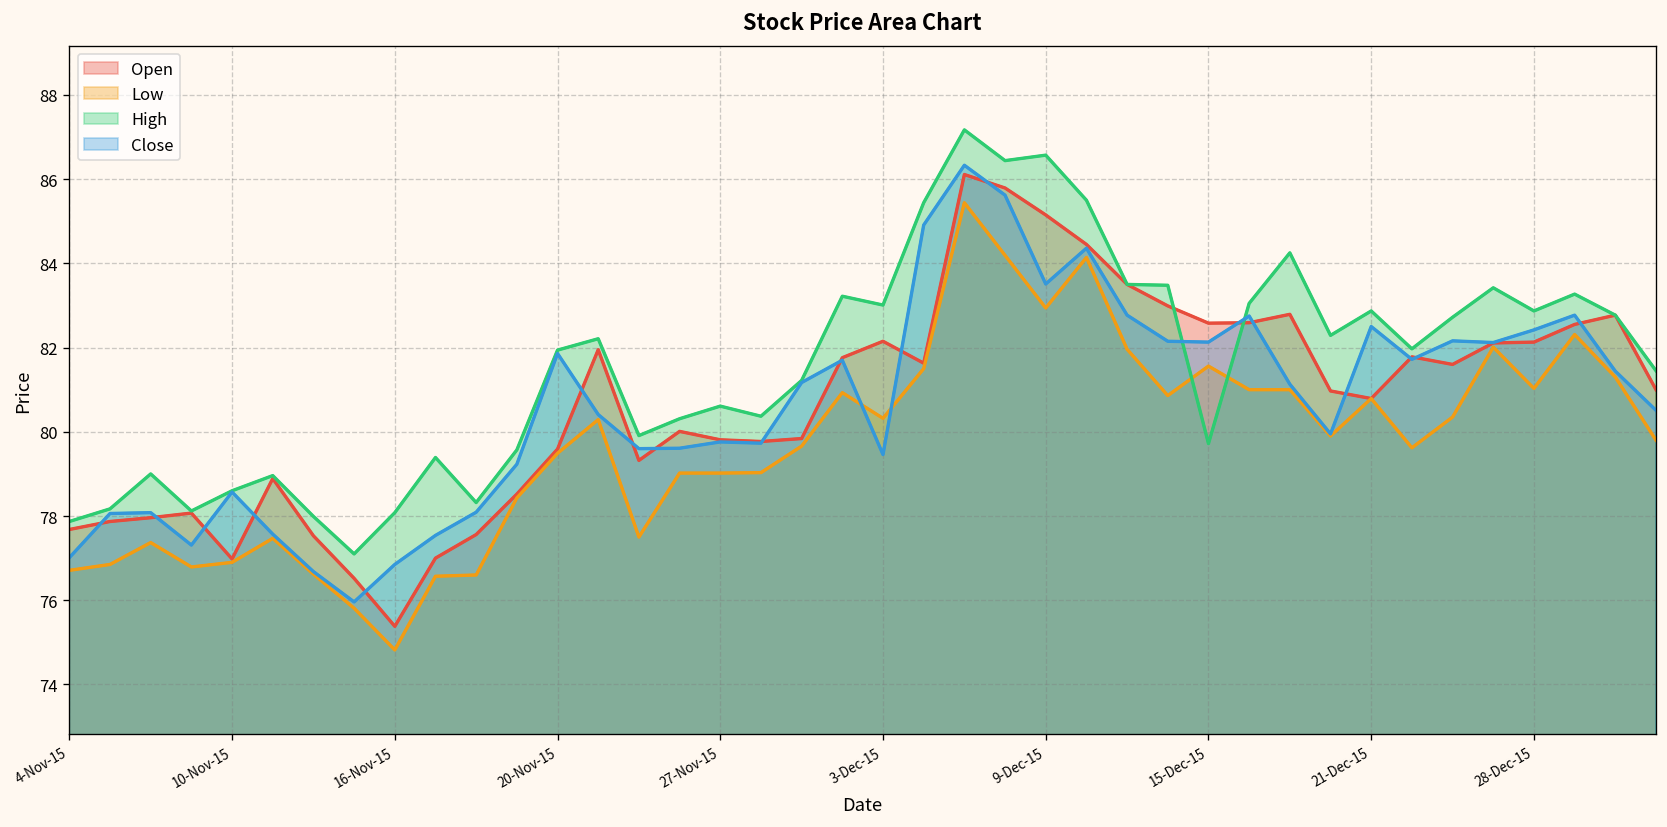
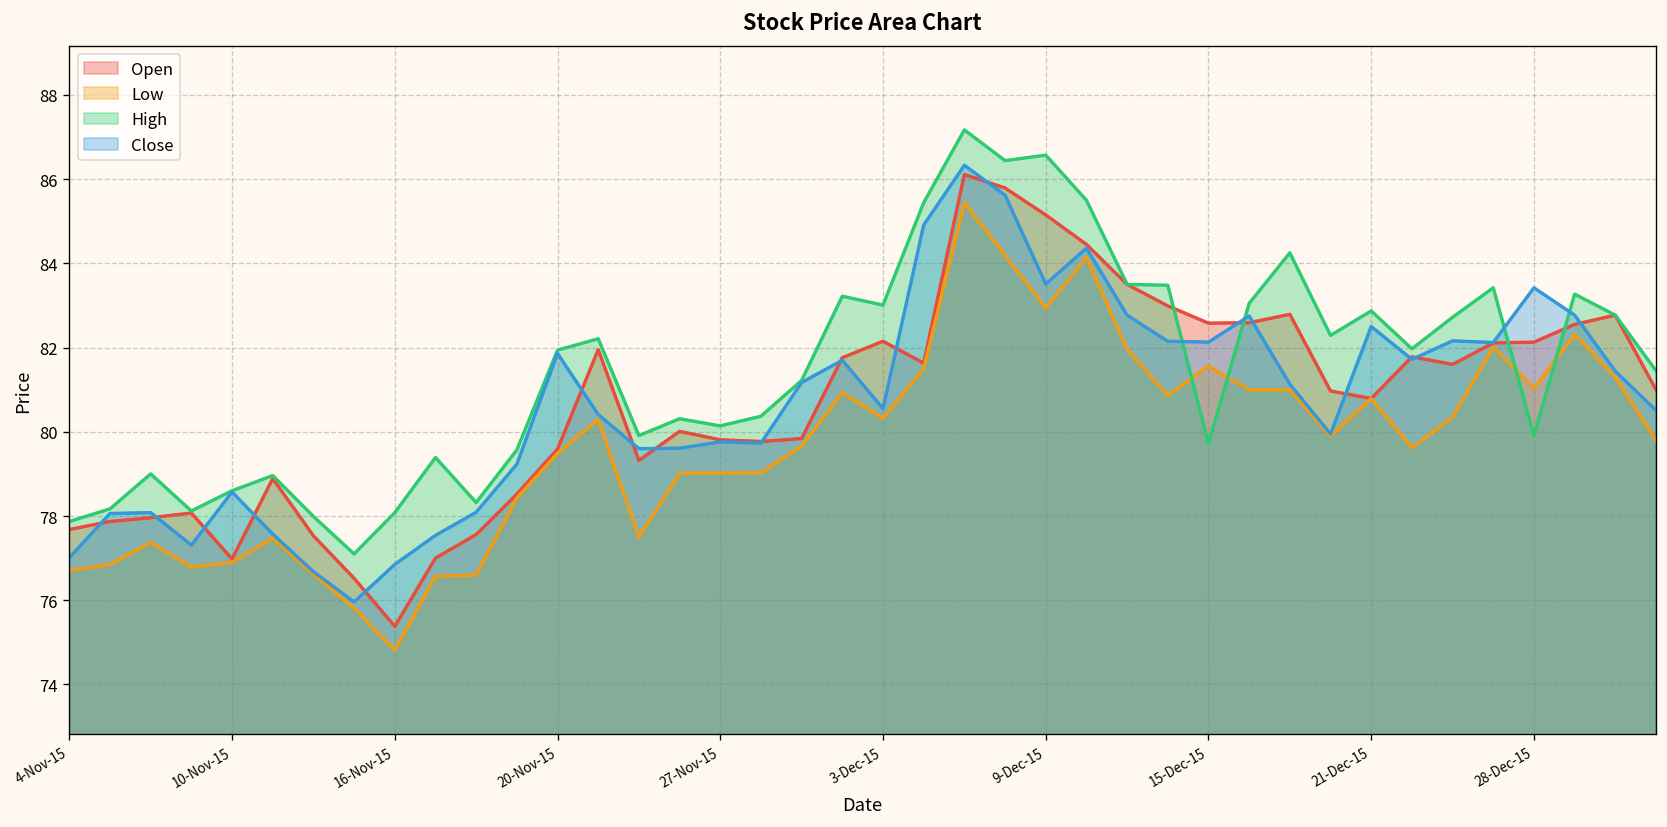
High, 27-Nov-15: 80.6 -> 80.1
Close, 3-Dec-15: 79.5 -> 80.6
High, 28-Dec-15: 82.9 -> 79.9
Close, 28-Dec-15: 82.4 -> 83.4
